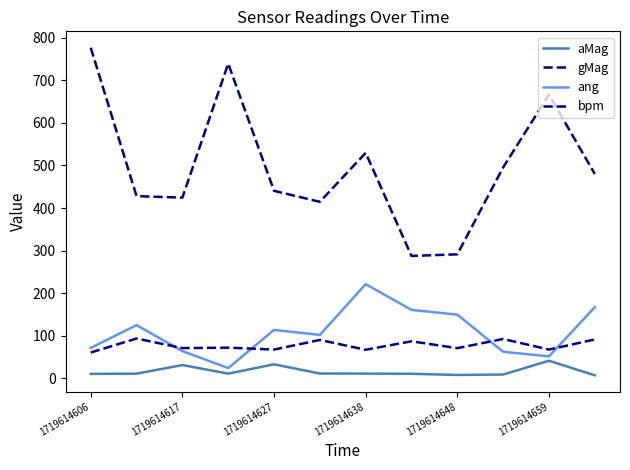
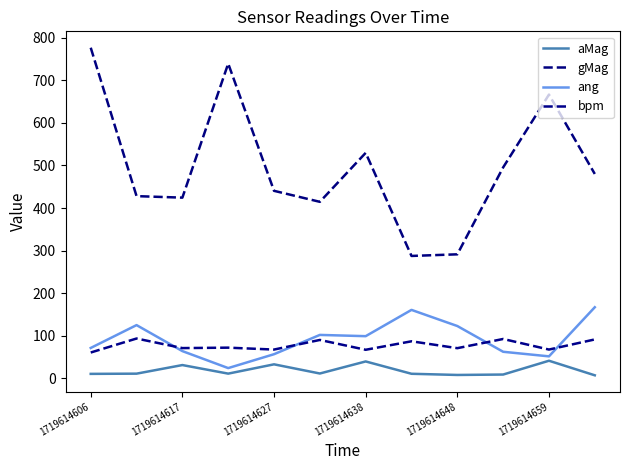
ang, 1719614627: 110 -> 60
aMag, 1719614638: 10 -> 40
ang, 1719614638: 220 -> 100
ang, 1719614648: 150 -> 120
